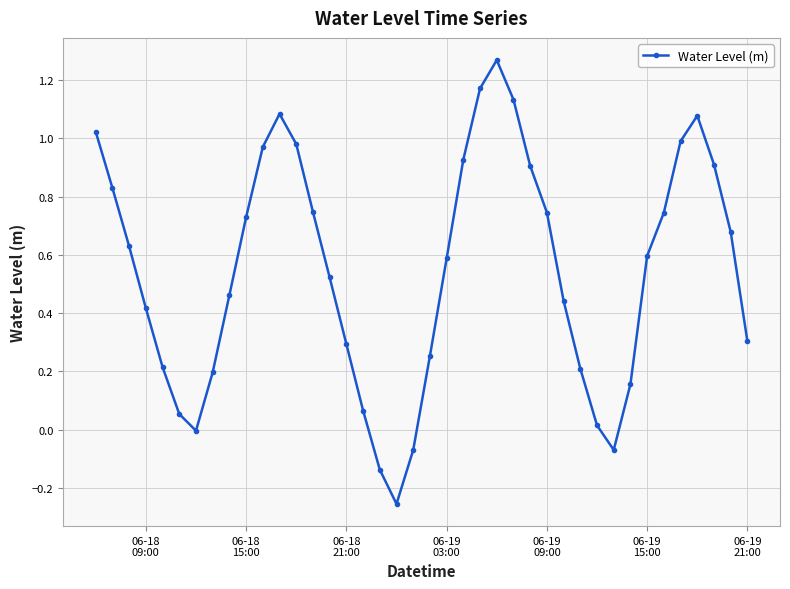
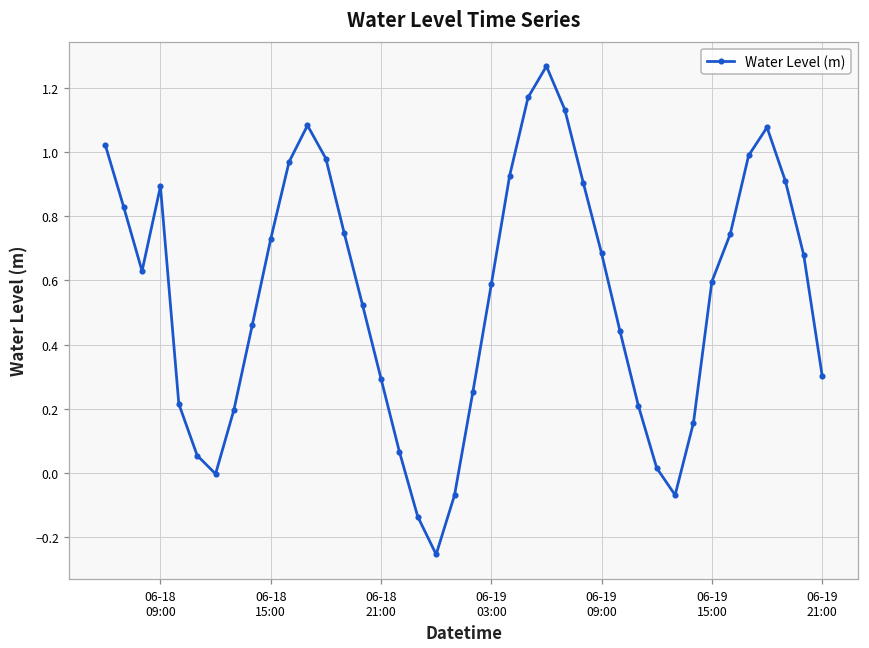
06-18 09:00: 0.42 -> 0.89
06-19 09:00: 0.75 -> 0.68
